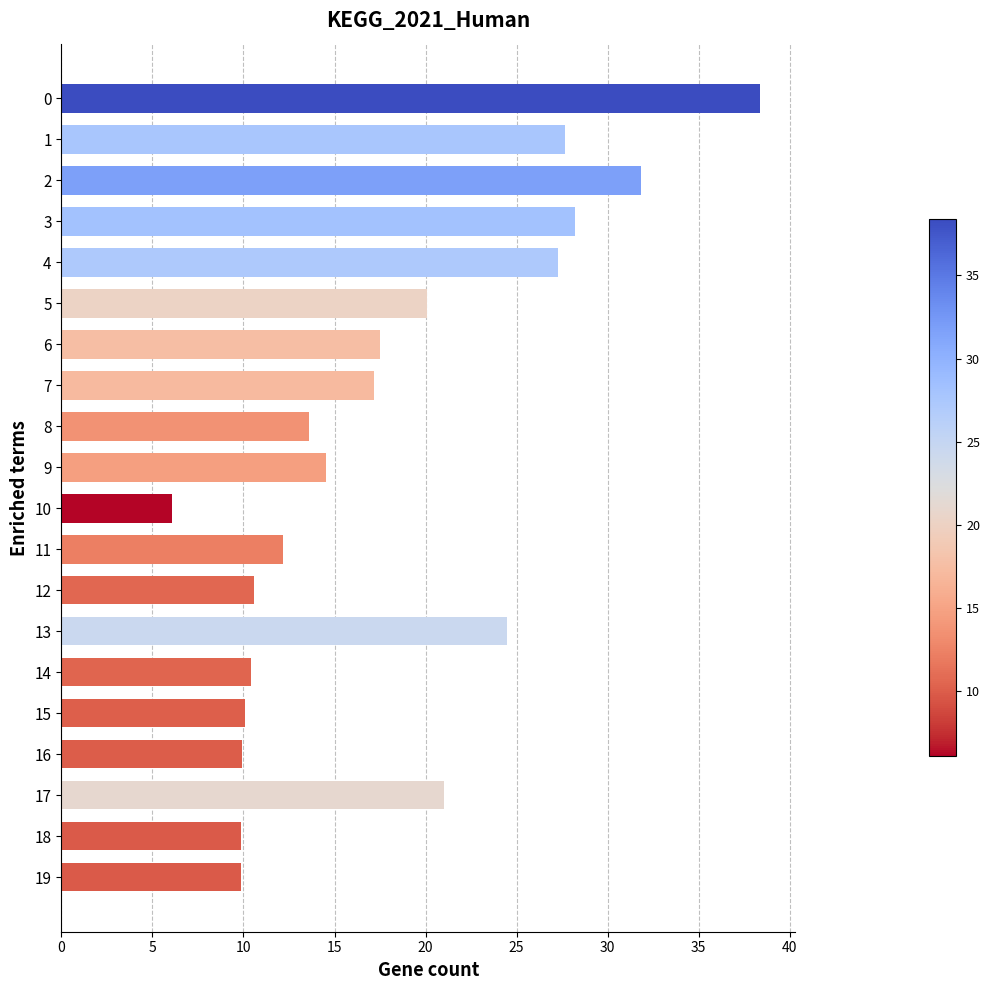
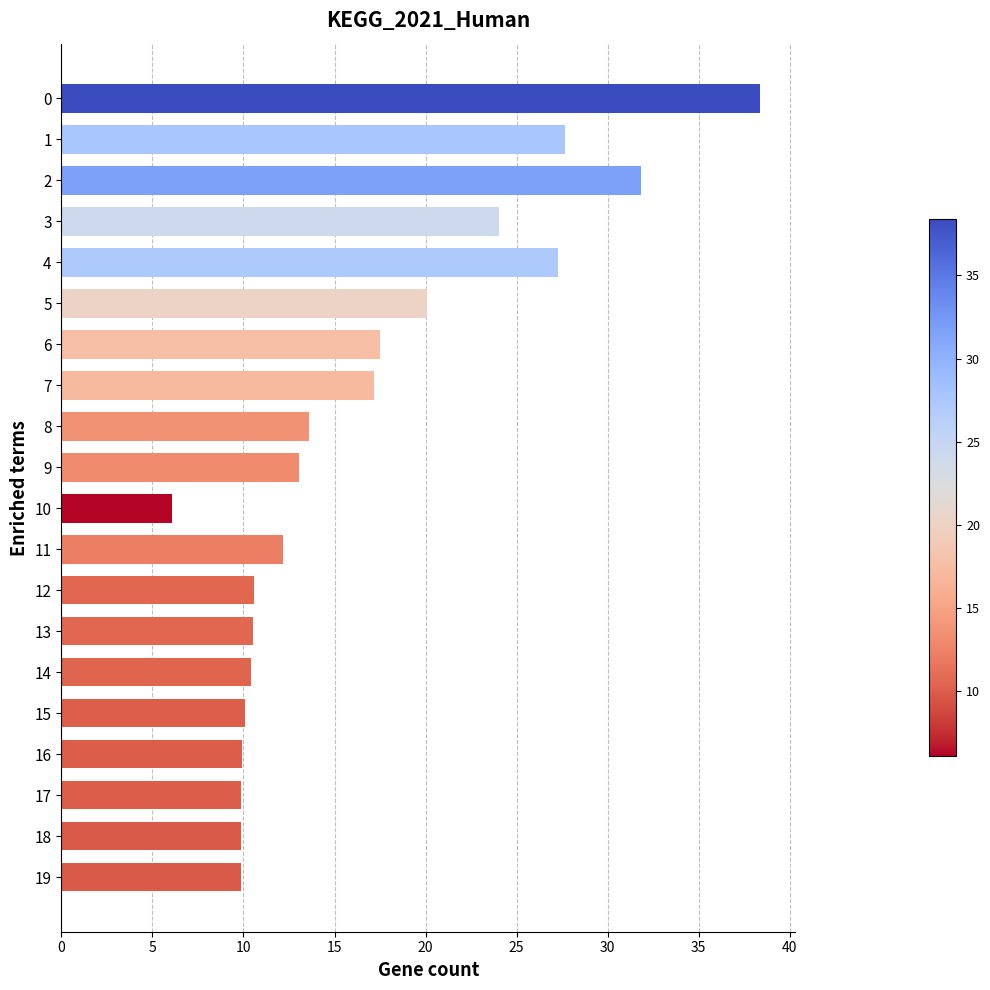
3: 28.2 -> 24.1
9: 14.6 -> 13.0
13: 24.5 -> 10.5
17: 21.0 -> 9.9
